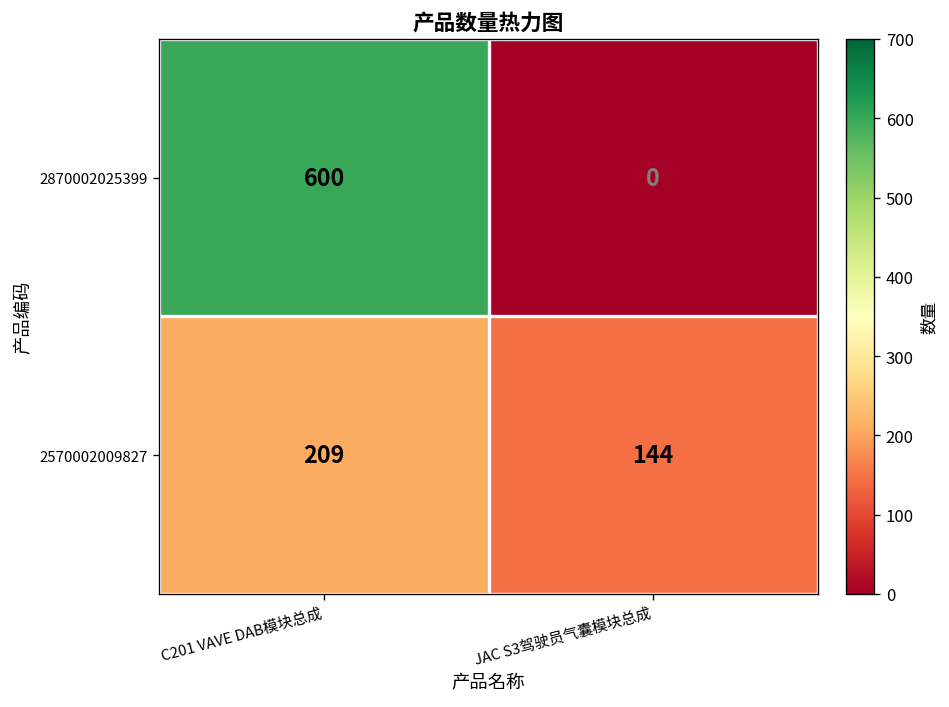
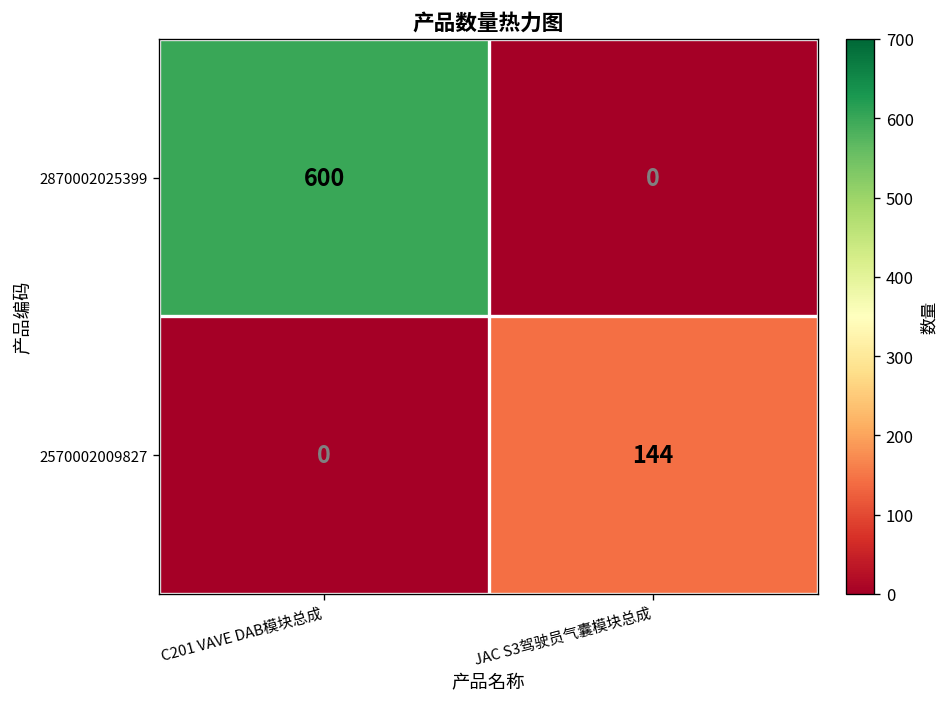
2570002009827, C201 VAVE DAB模块总成: 209 -> 0
